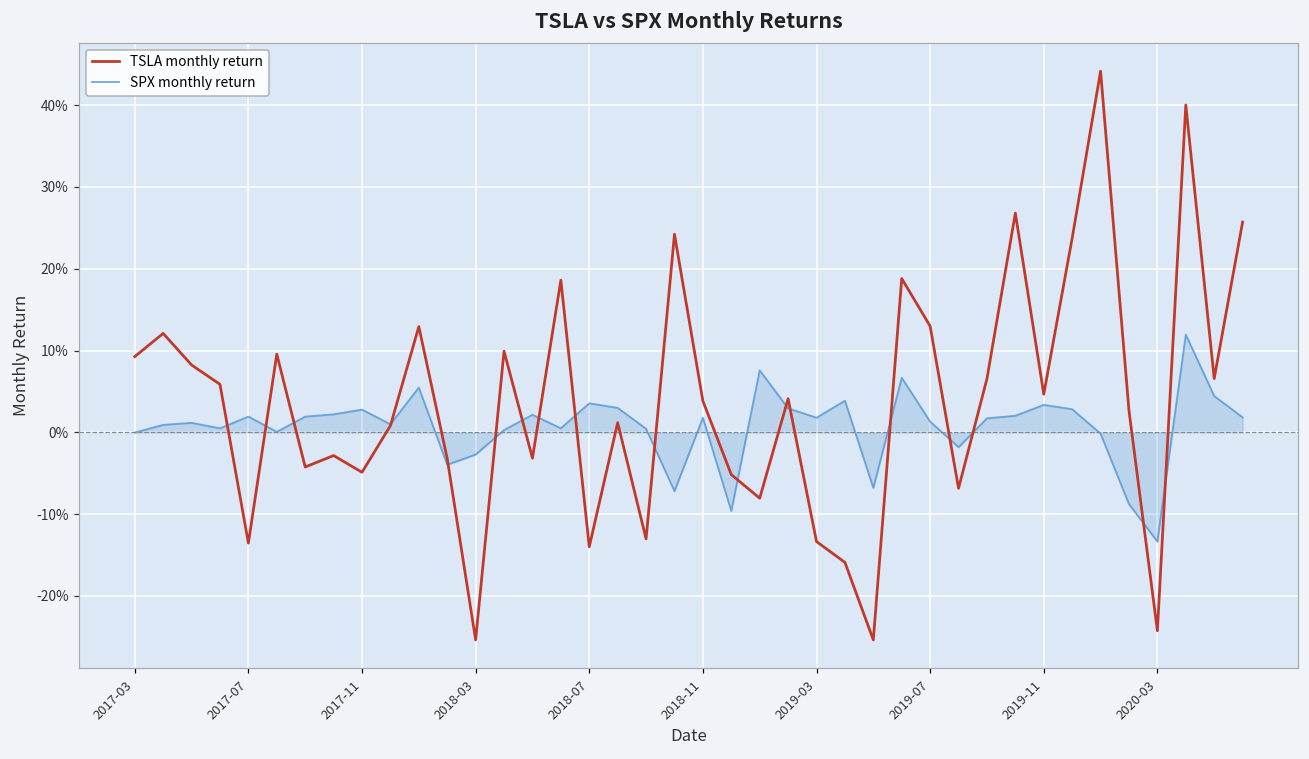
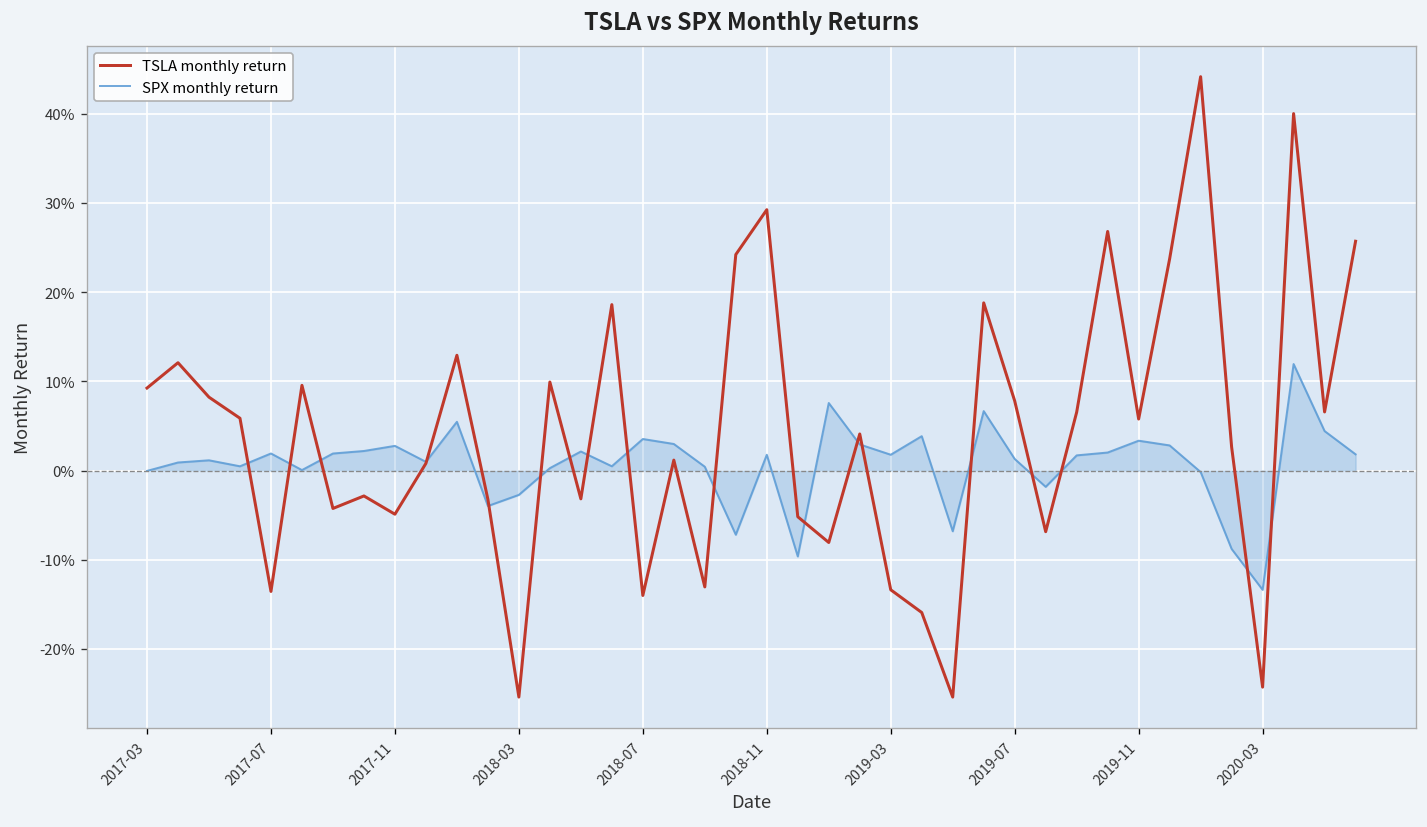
TSLA monthly return, 2018-11: 4% -> 29%
TSLA monthly return, 2019-07: 13% -> 8%
TSLA monthly return, 2019-11: 5% -> 6%
